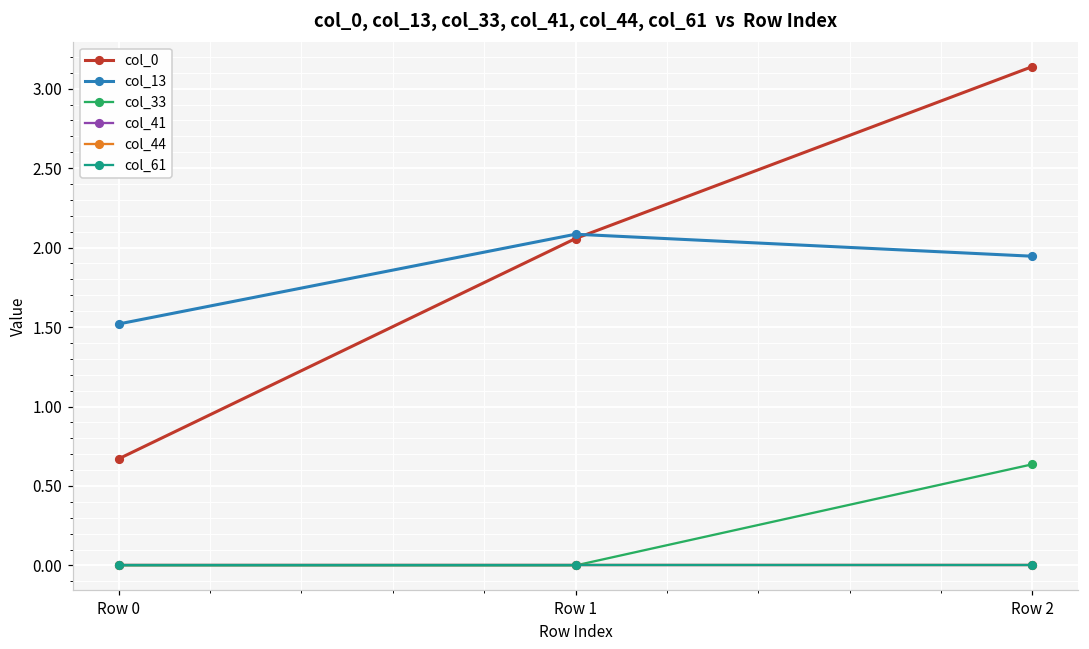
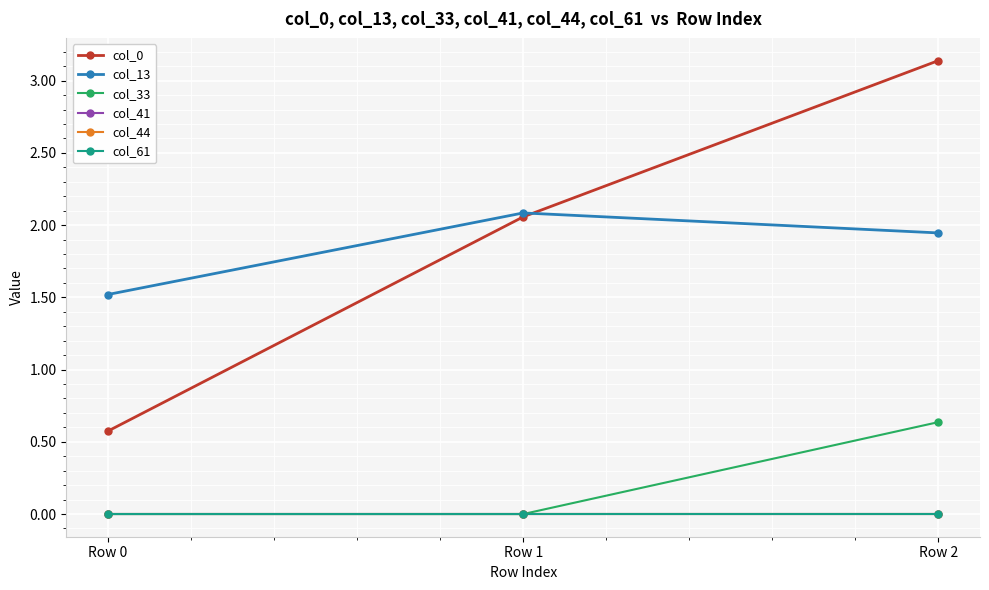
col_0, Row 0: 0.67 -> 0.57
